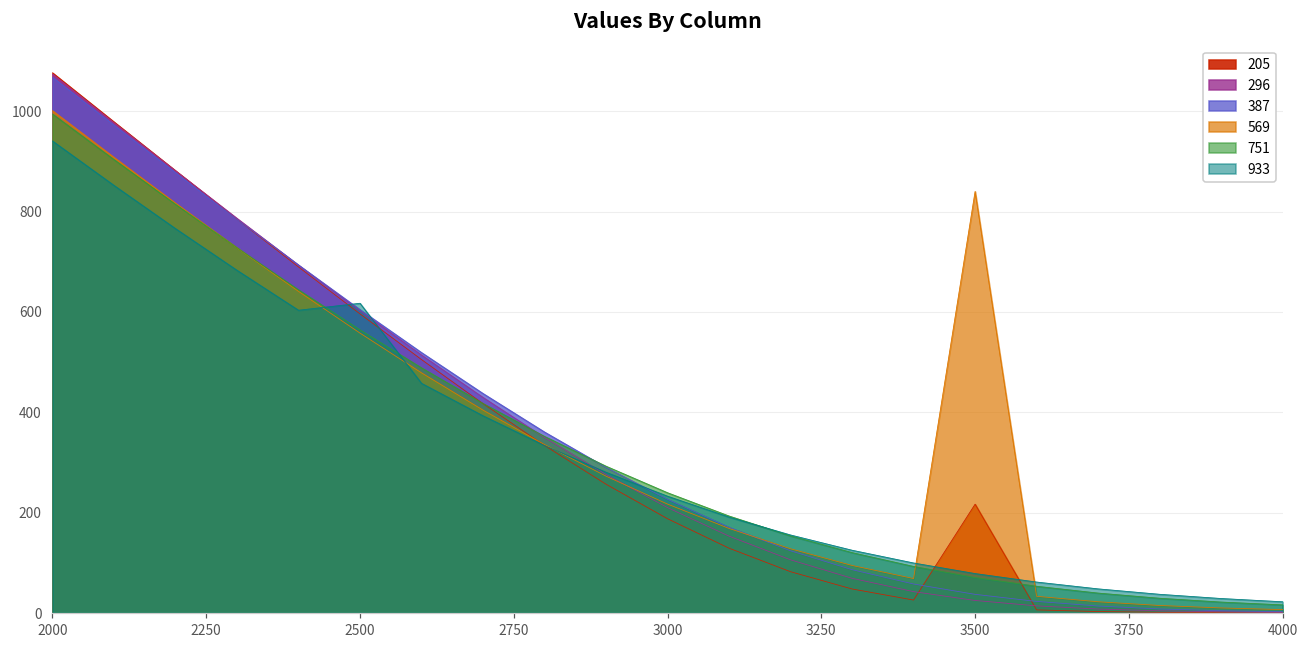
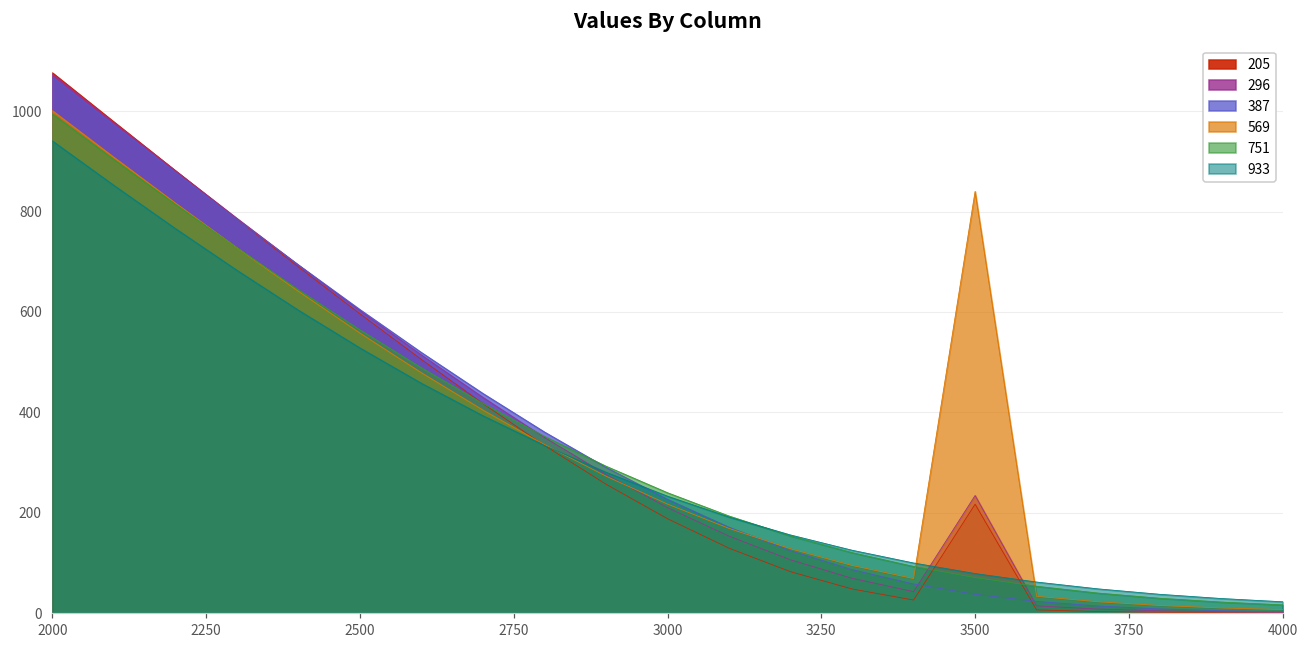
933, 2500: 620 -> 530
296, 3500: 30 -> 230
